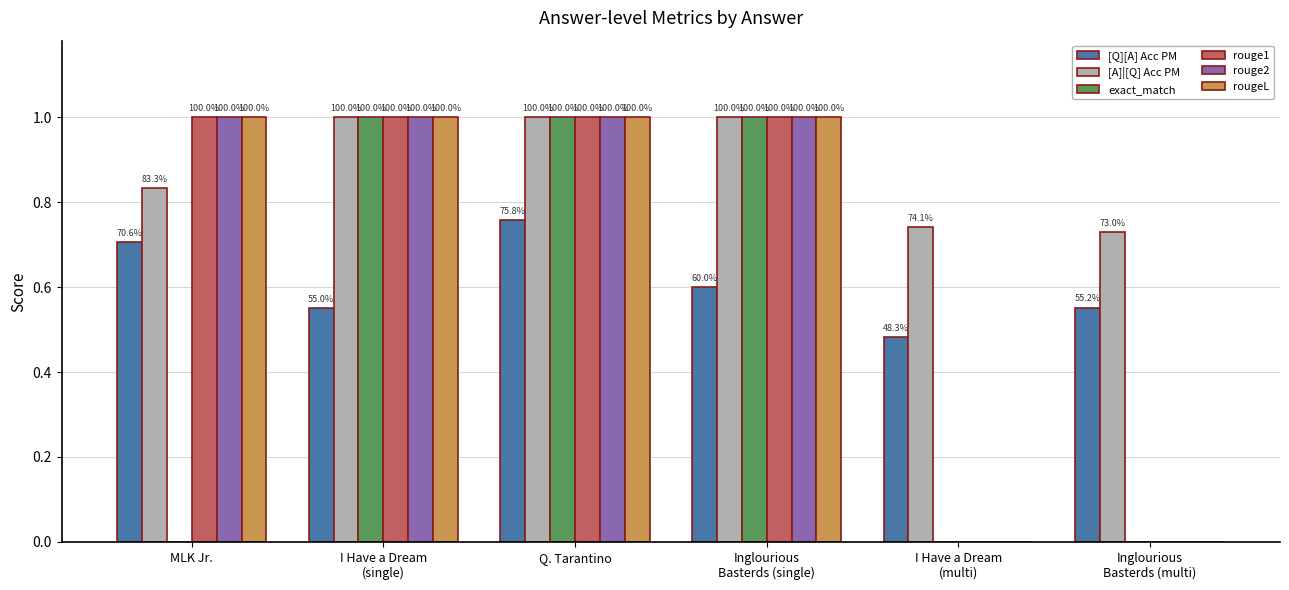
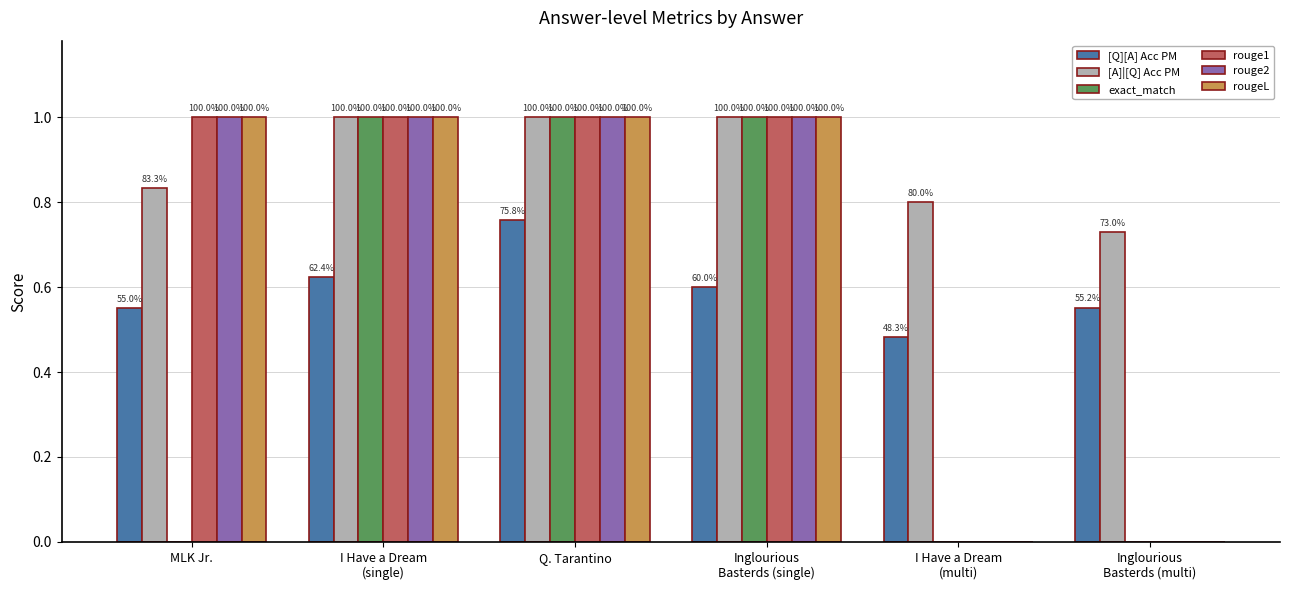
[Q][A] Acc PM, MLK Jr.: 70.6% -> 55.0%
[Q][A] Acc PM, I Have a Dream (single): 55.0% -> 62.4%
[A]|[Q] Acc PM, I Have a Dream (multi): 74.1% -> 80.0%
